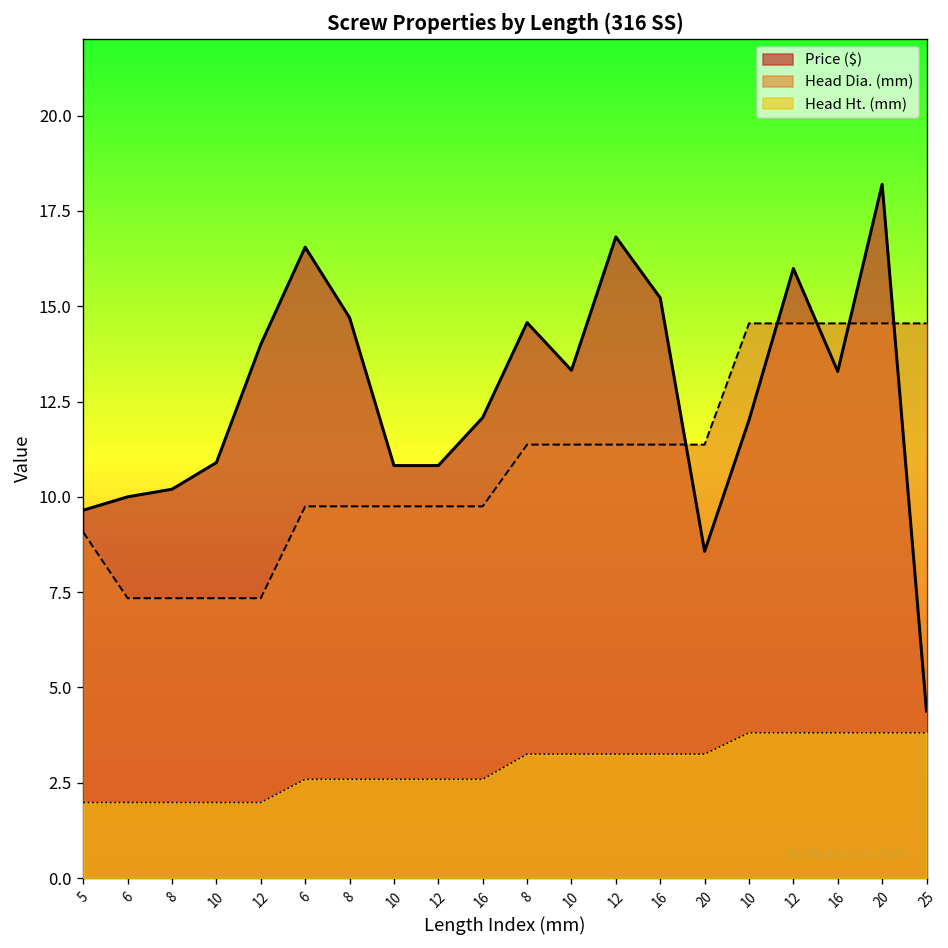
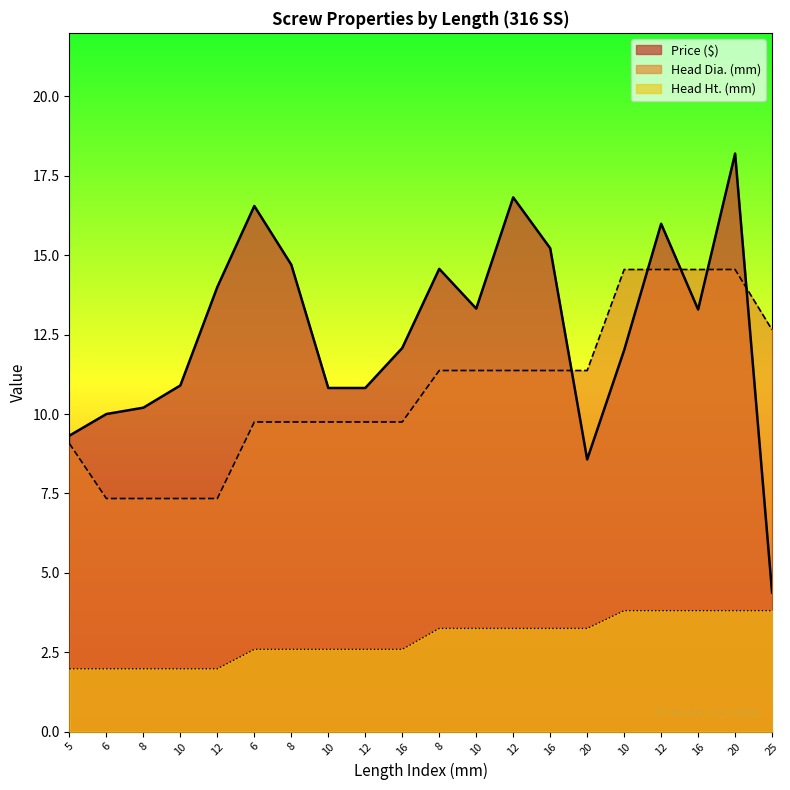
Price ($), 5: 9.7 -> 9.3
Head Dia. (mm), 25: 14.6 -> 12.7
